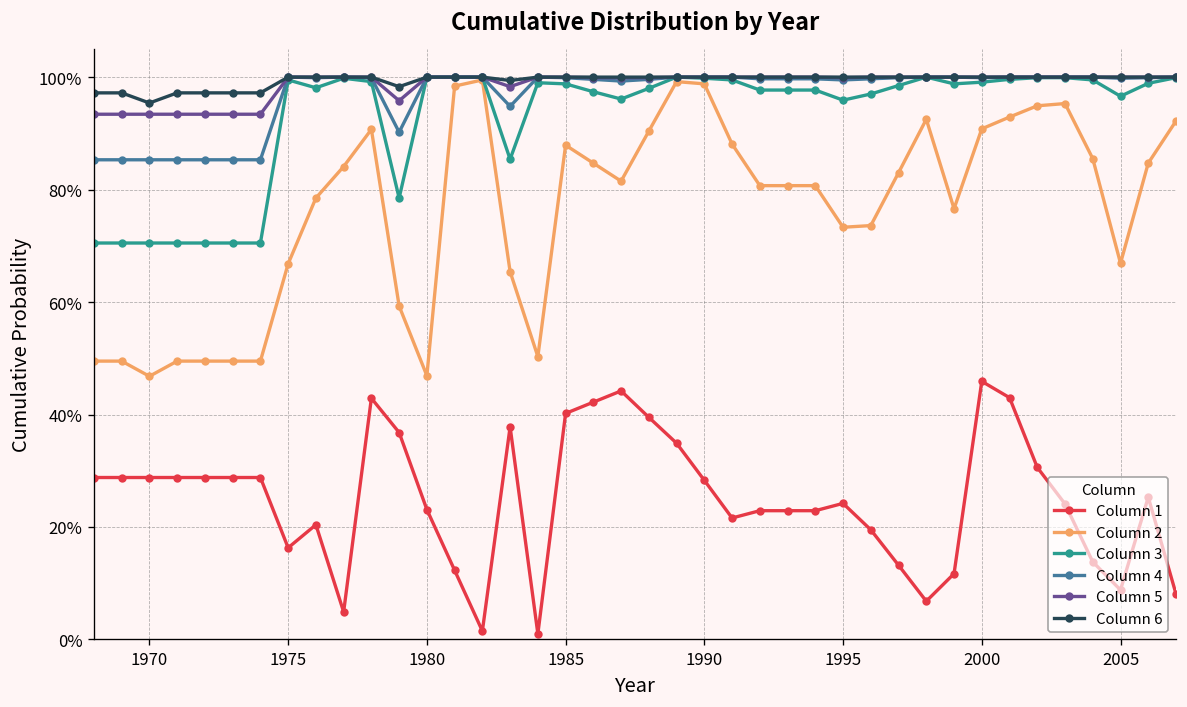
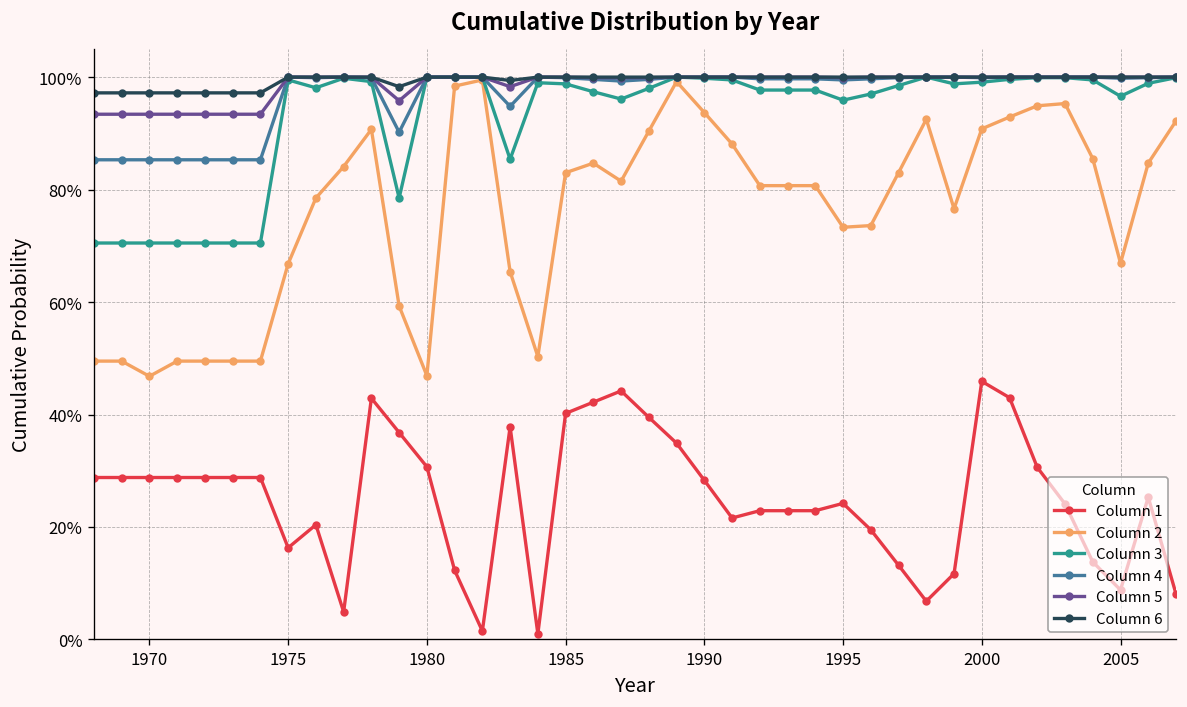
Column 6, 1970: 95% -> 97%
Column 1, 1980: 23% -> 31%
Column 2, 1985: 88% -> 83%
Column 2, 1990: 99% -> 94%
